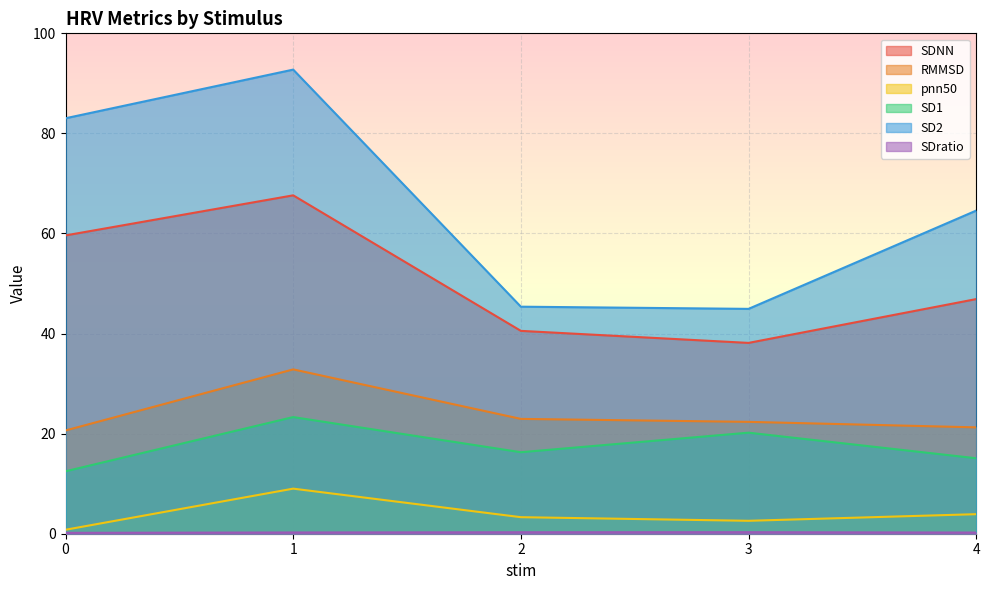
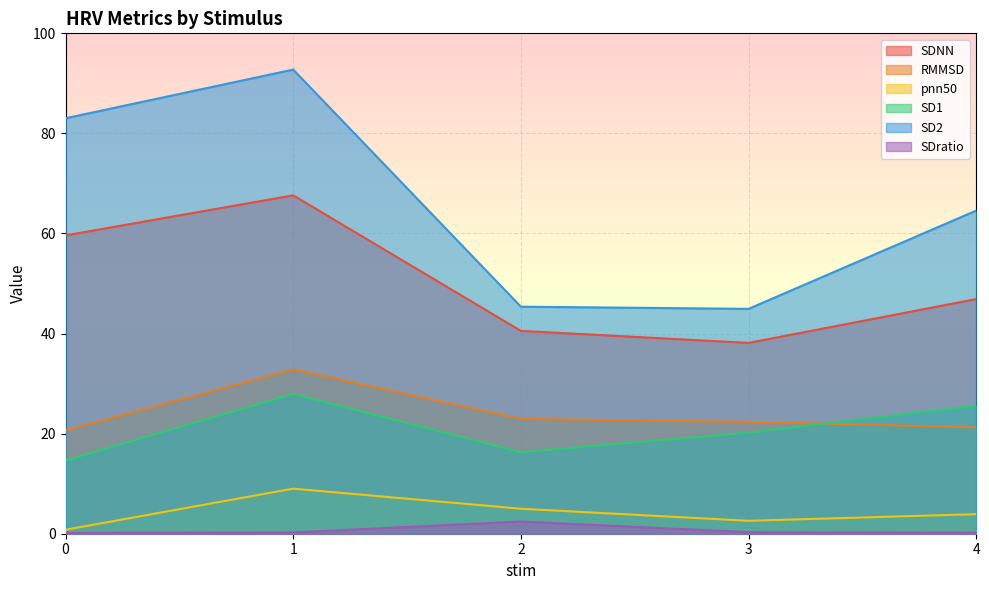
SD1, 0: 12 -> 15
SD1, 1: 23 -> 28
pnn50, 2: 3 -> 5
SDratio, 2: 0 -> 2
SD1, 4: 15 -> 26
